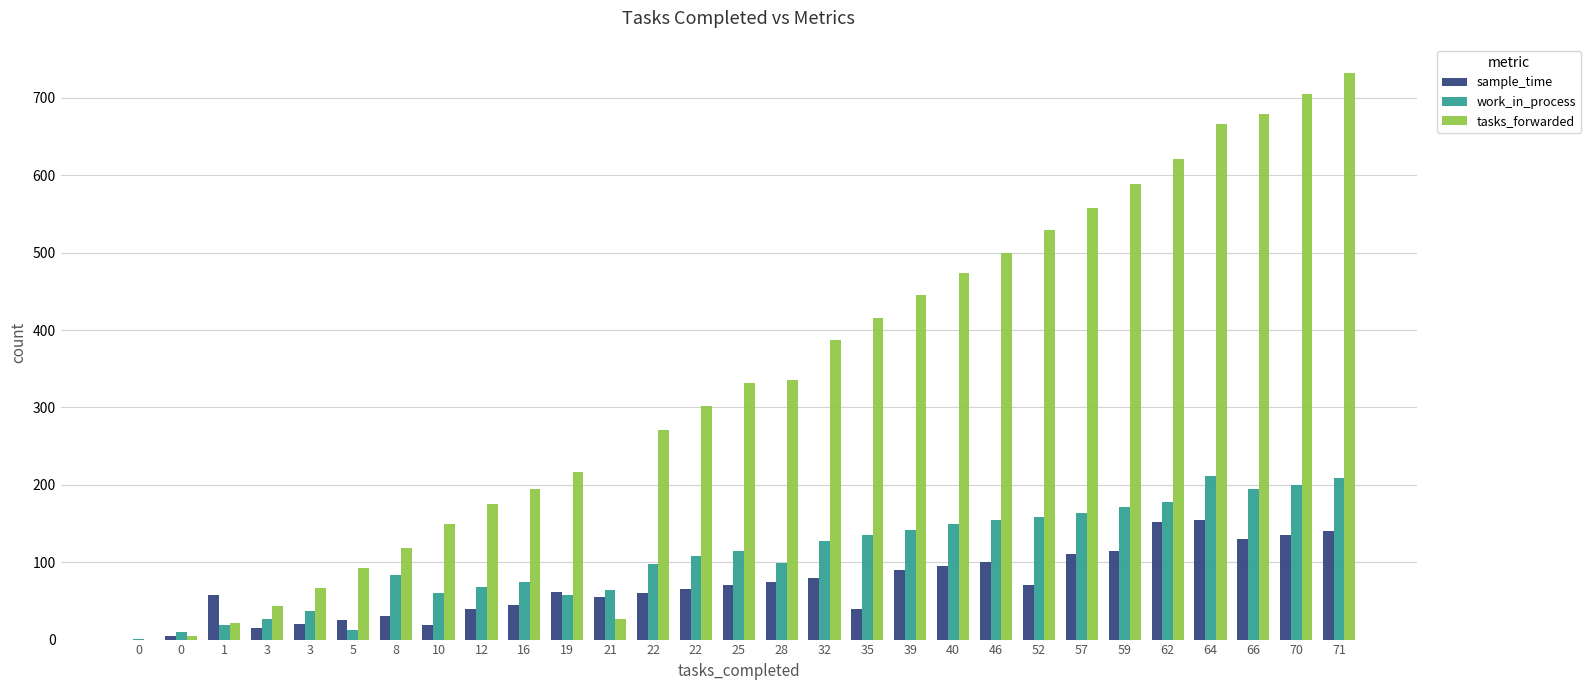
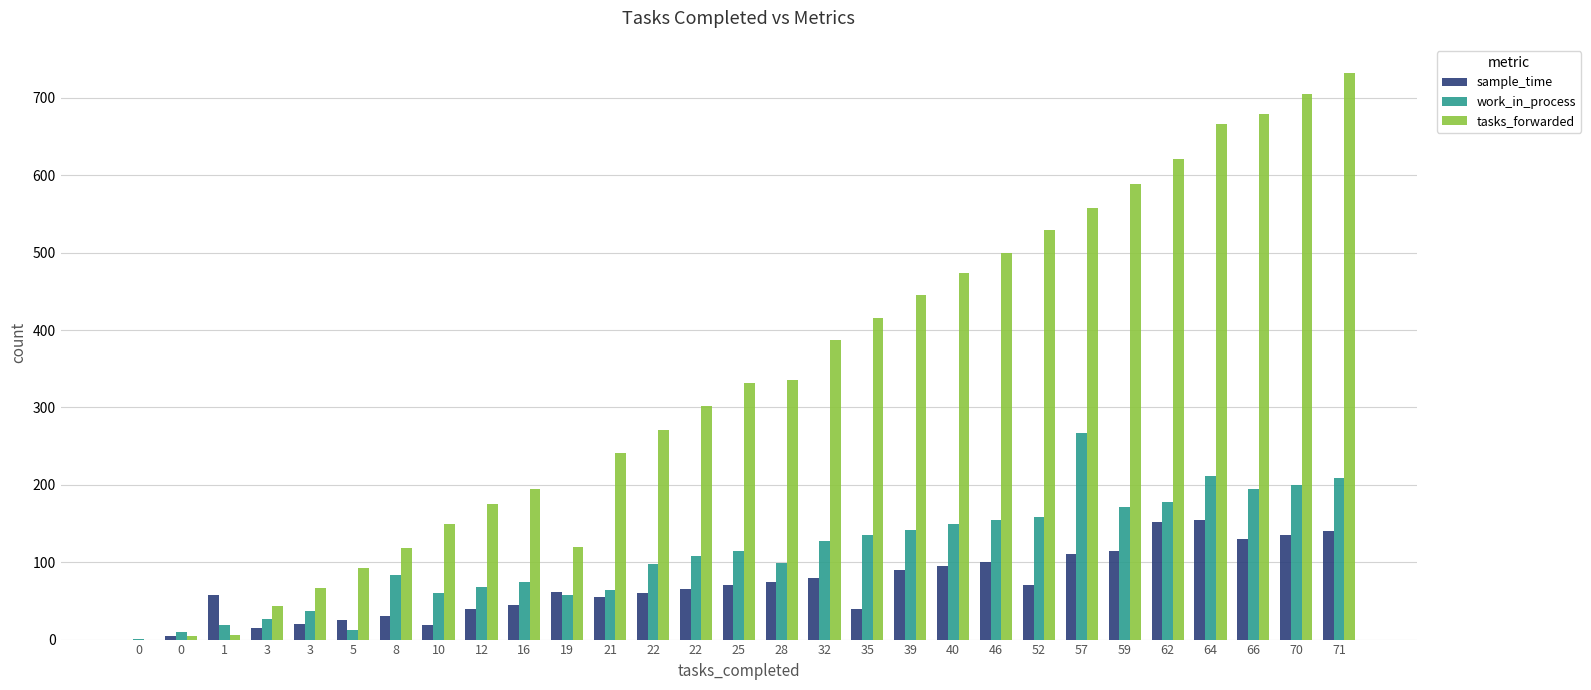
tasks_forwarded, 1: 20 -> 10
tasks_forwarded, 19: 220 -> 120
tasks_forwarded, 21: 30 -> 240
work_in_process, 57: 160 -> 270
